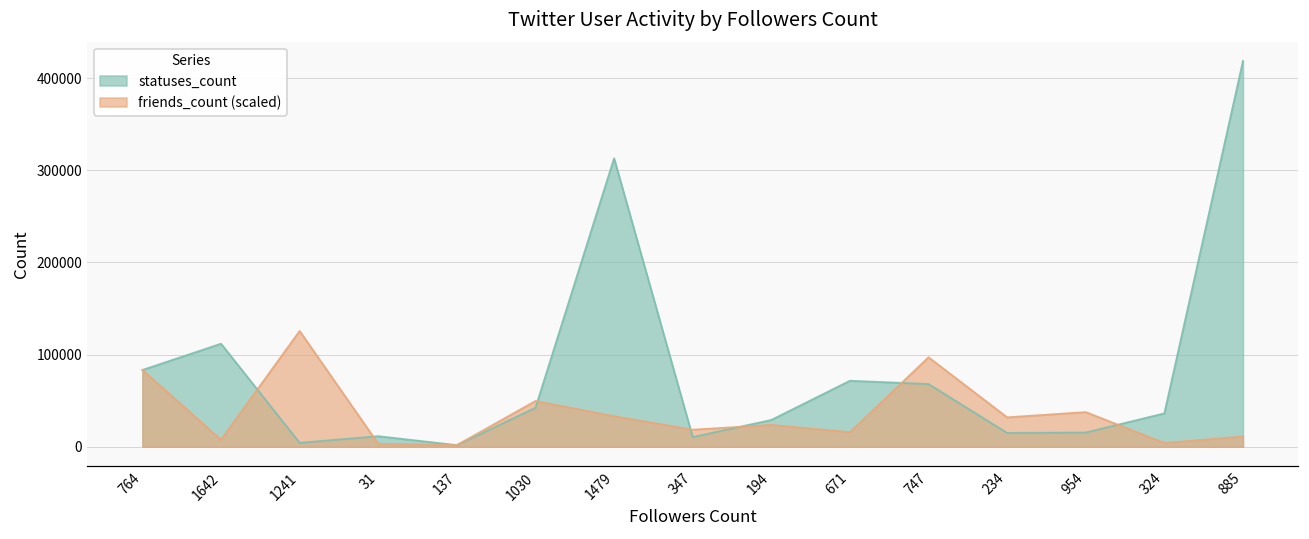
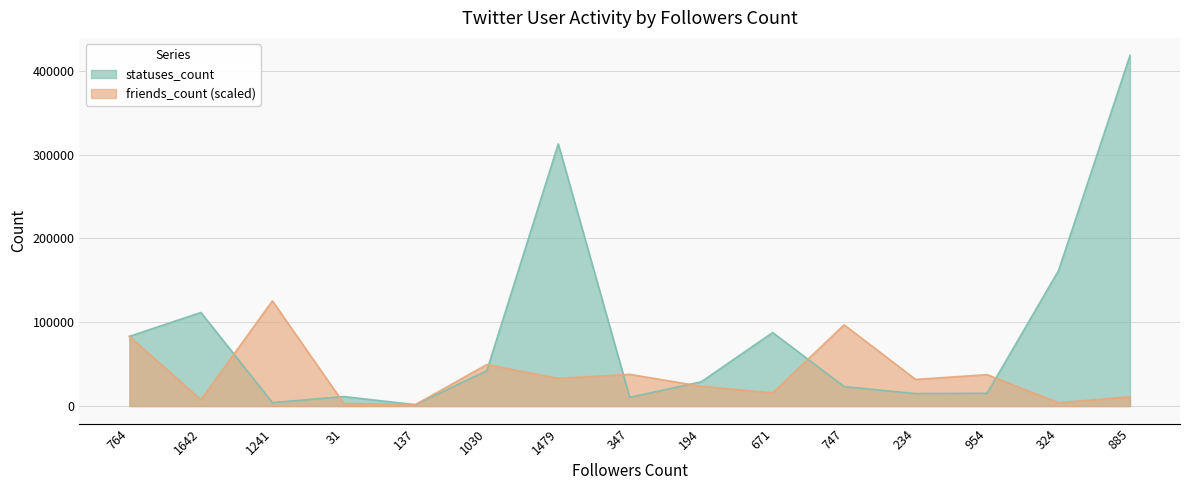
friends_count (scaled), 347: 20000 -> 40000
statuses_count, 671: 70000 -> 90000
statuses_count, 747: 70000 -> 20000
statuses_count, 324: 40000 -> 160000
